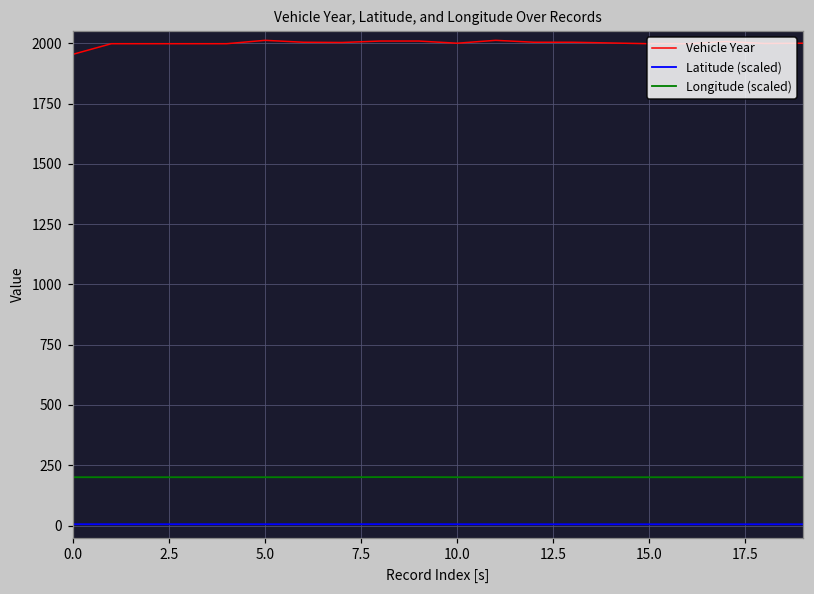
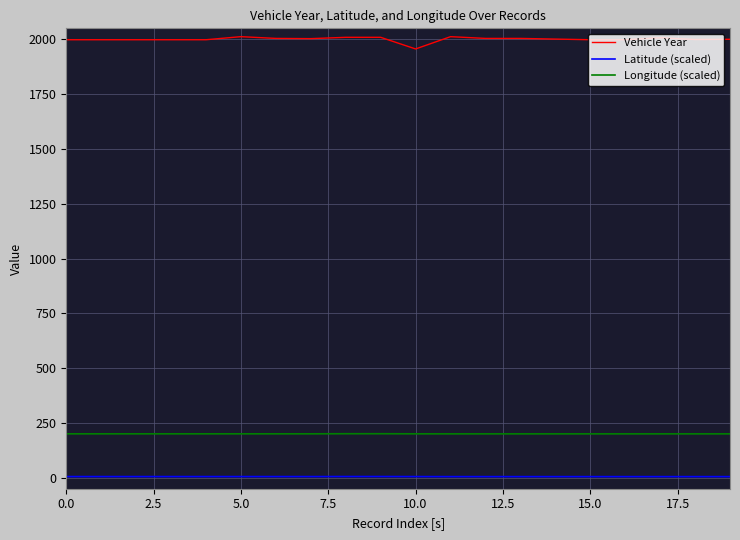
Vehicle Year, 0.0: 1950 -> 2000
Vehicle Year, 10.0: 2000 -> 1960
